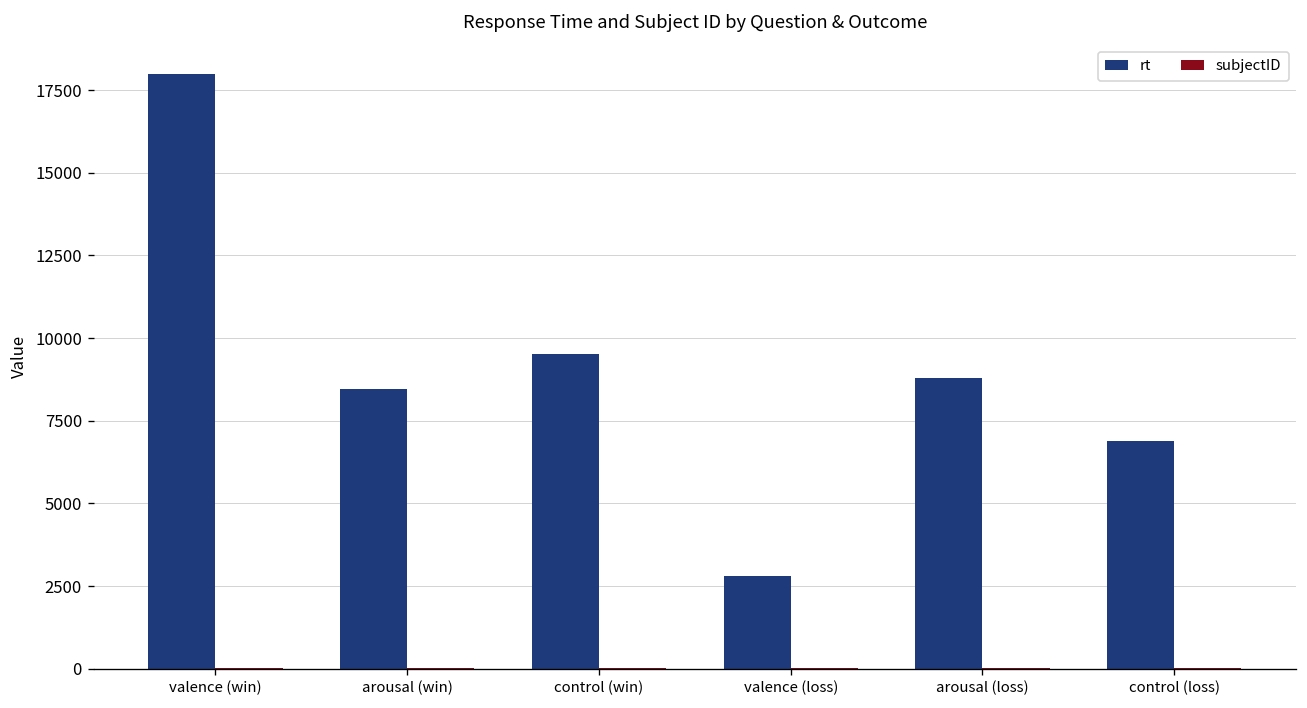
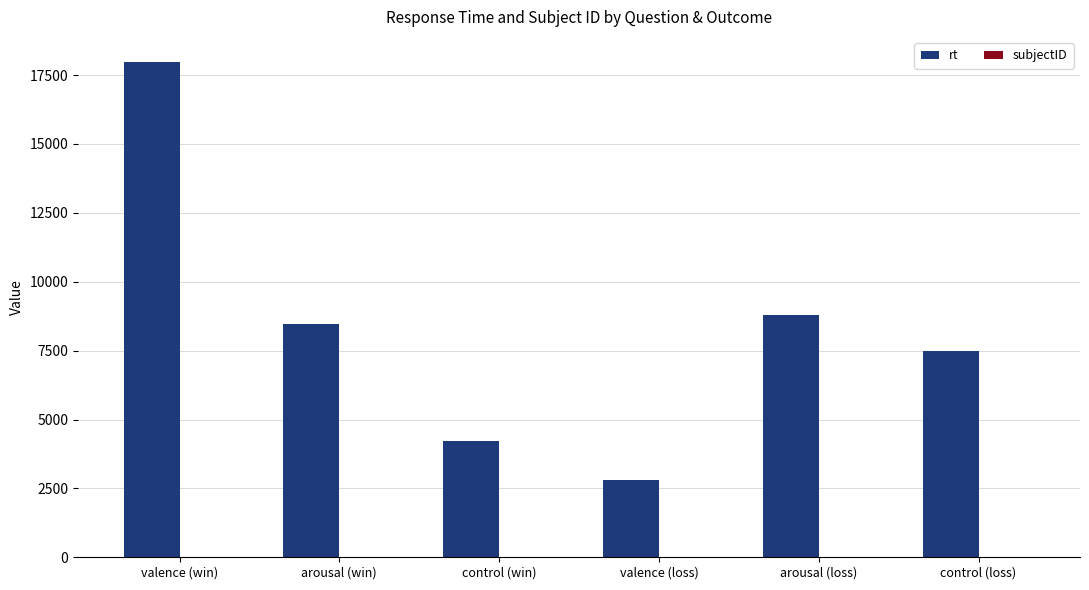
rt, control (win): 9500 -> 4200
rt, control (loss): 6900 -> 7500
